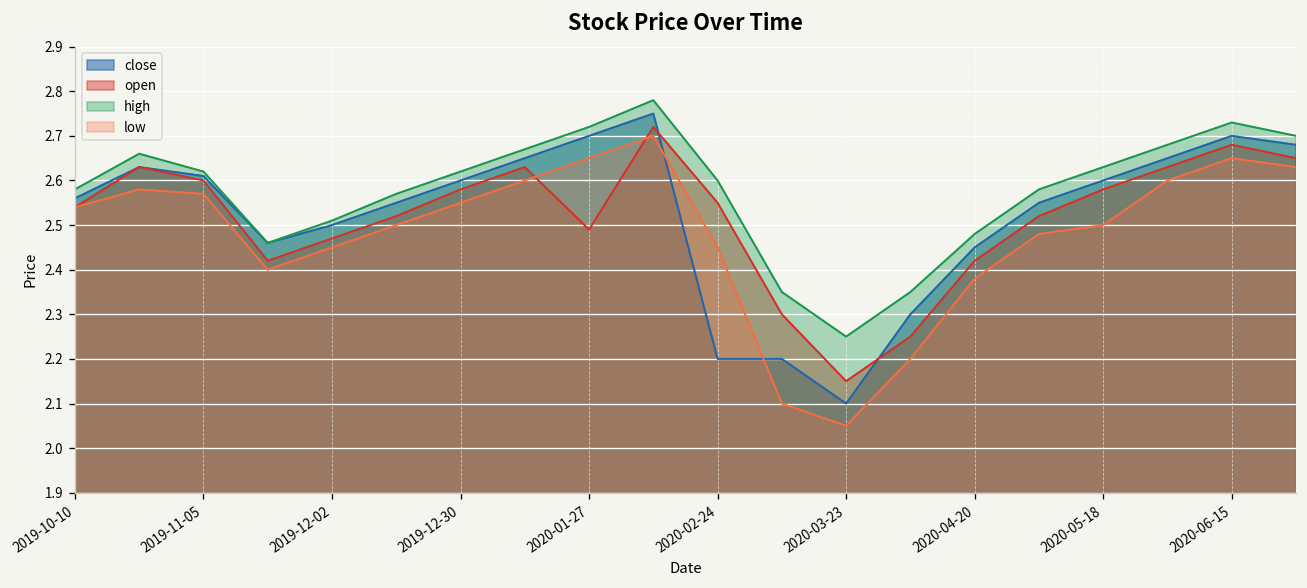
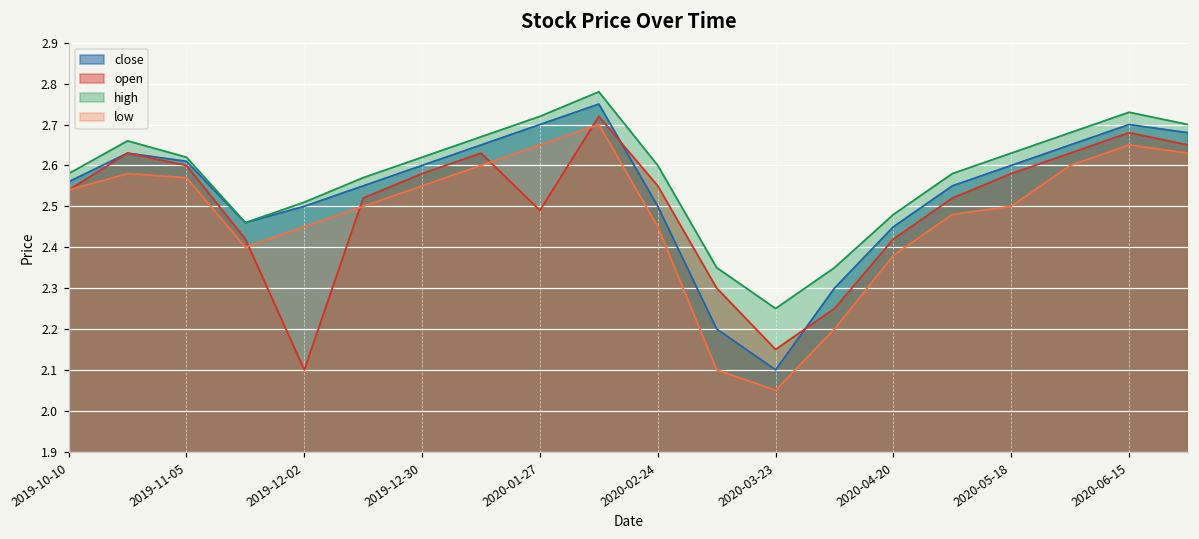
open, 2019-12-02: 2.47 -> 2.10
close, 2020-02-24: 2.2 -> 2.5
